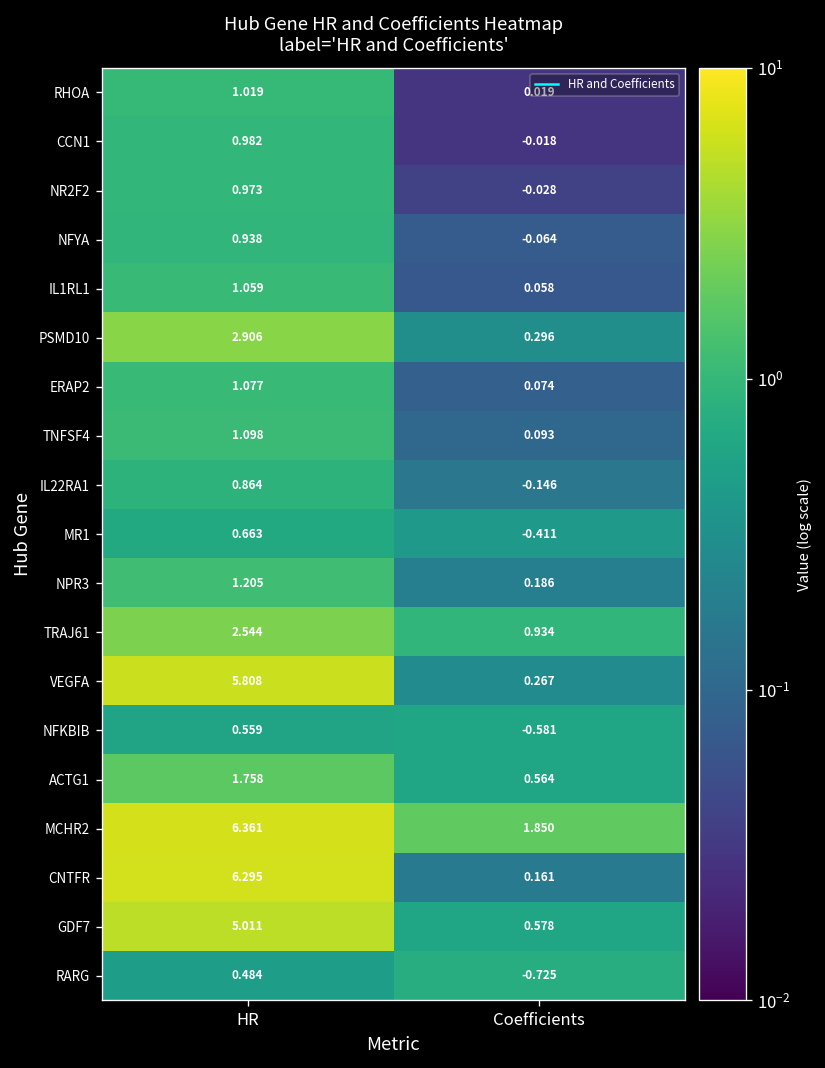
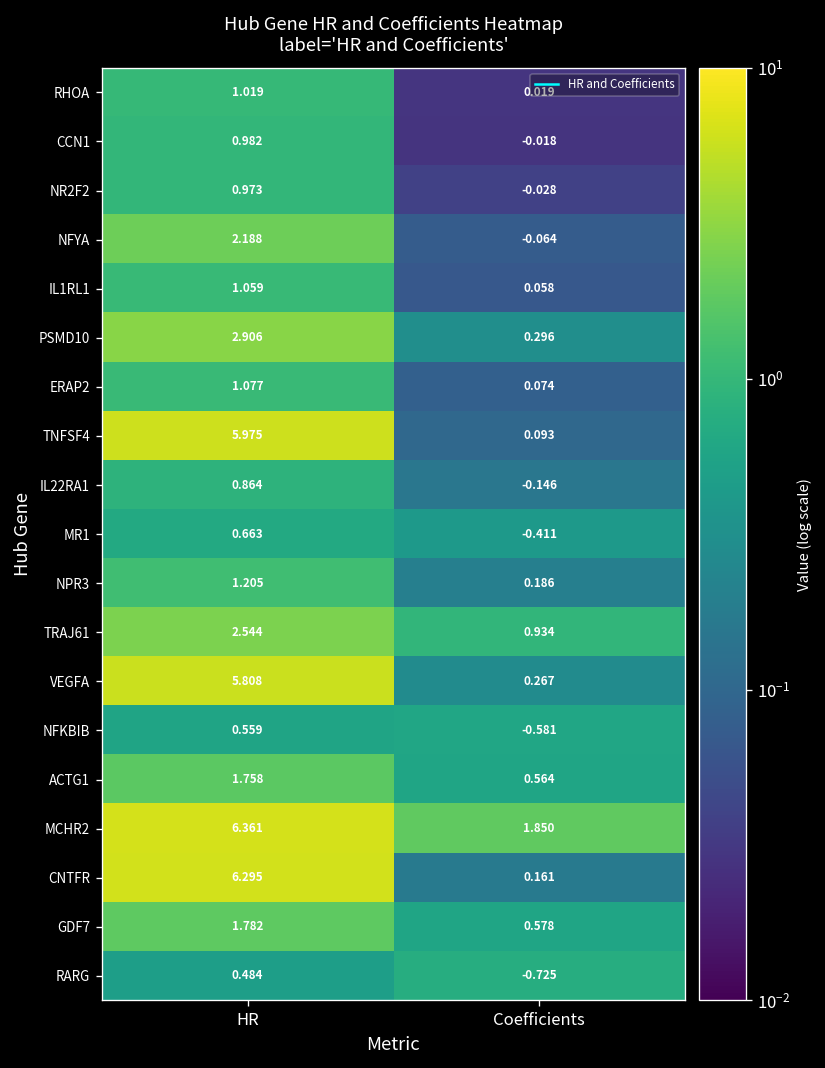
NFYA, HR: 0.938 -> 2.188
TNFSF4, HR: 1.098 -> 5.975
GDF7, HR: 5.011 -> 1.782
